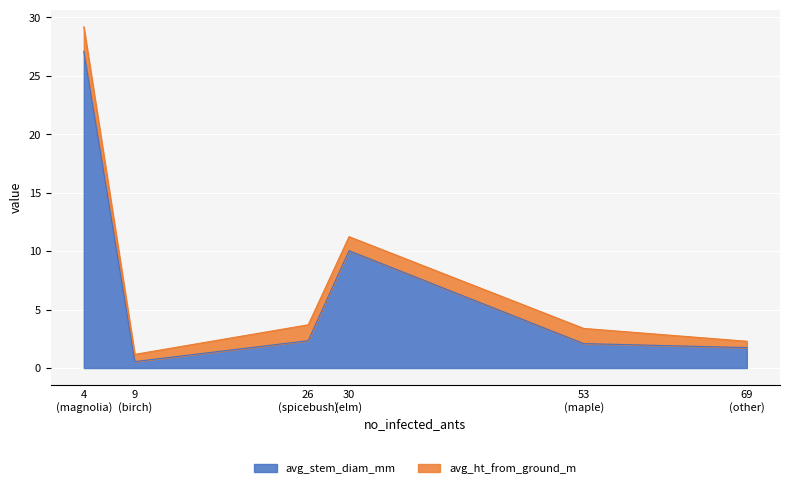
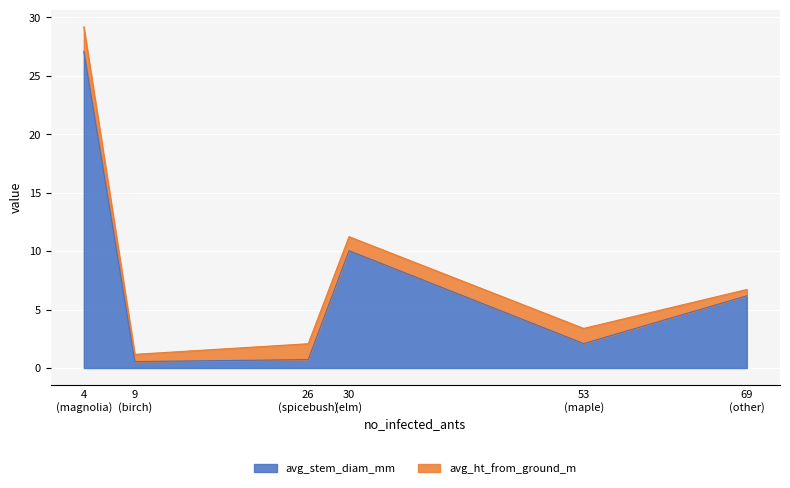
avg_stem_diam_mm, 26 (spicebush): 2.3 -> 0.7
avg_stem_diam_mm, 69 (other): 1.8 -> 6.2
